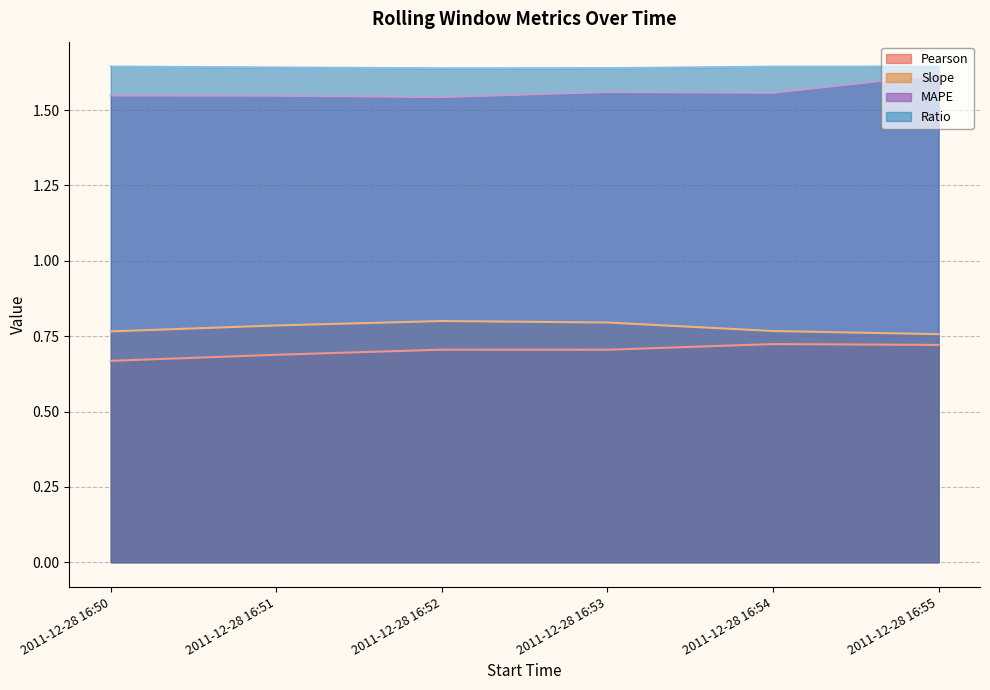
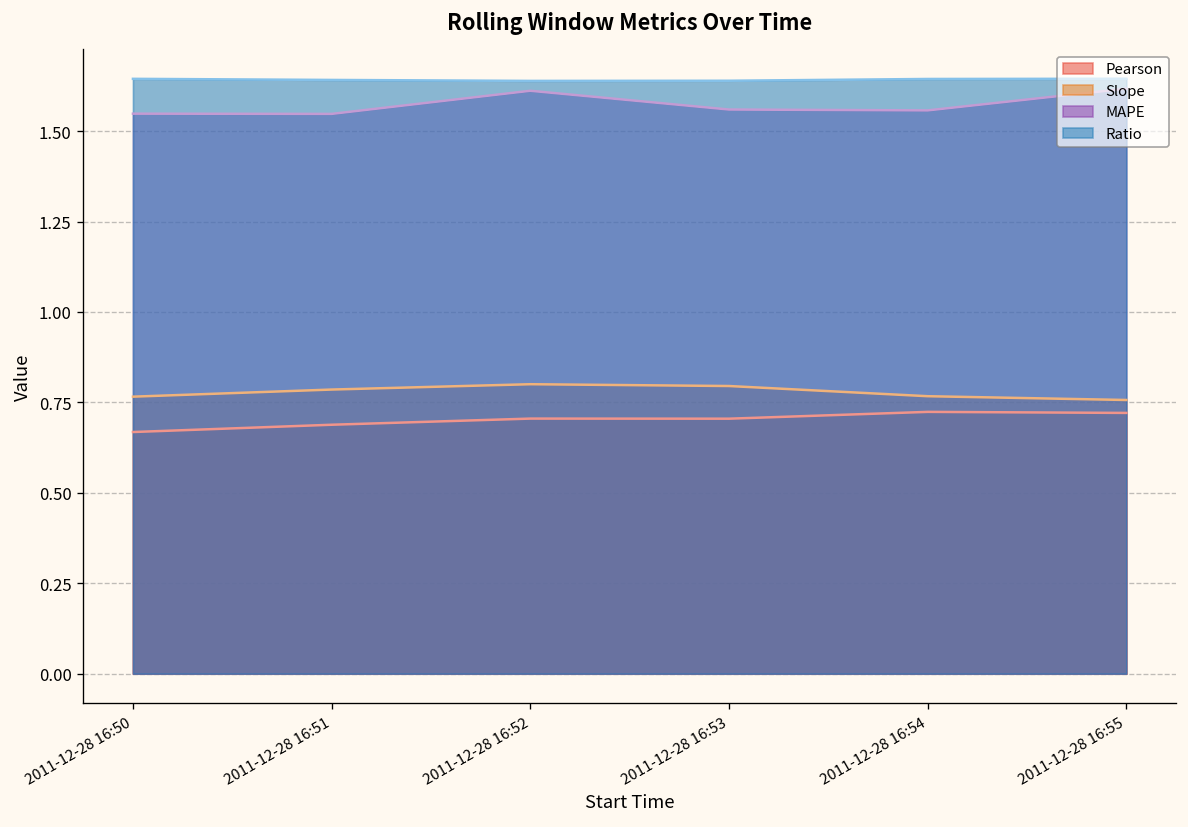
MAPE, 2011-12-28 16:52: 1.54 -> 1.61
